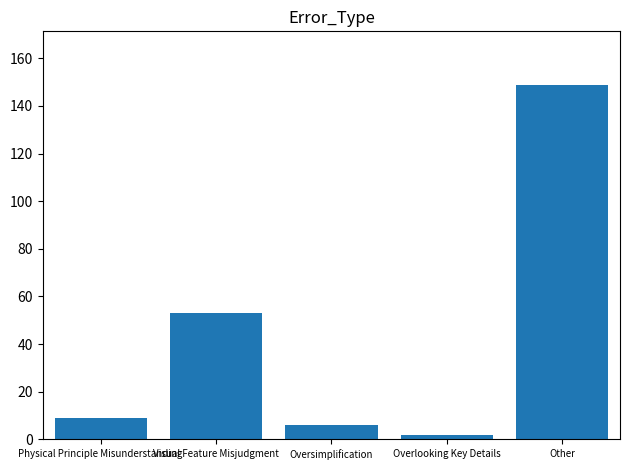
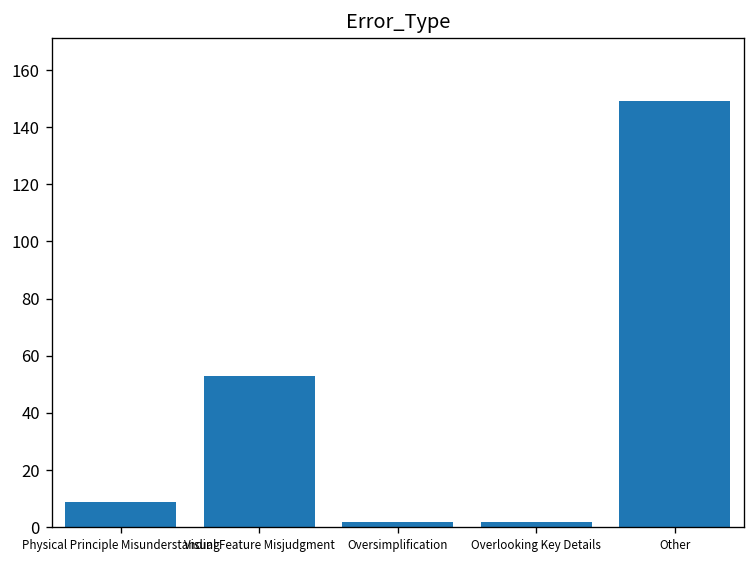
Oversimplification: 6 -> 2
